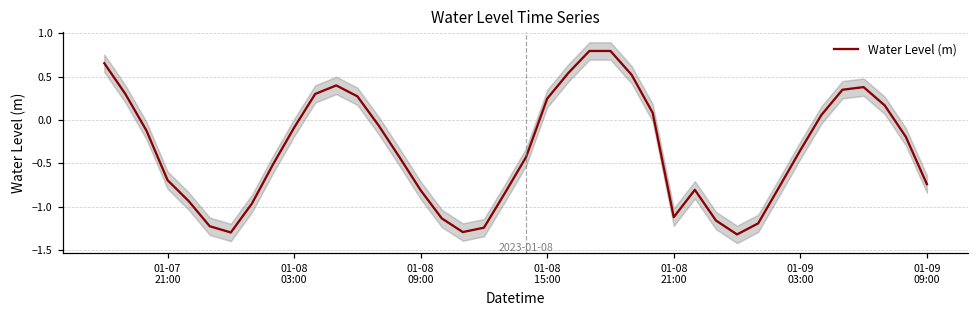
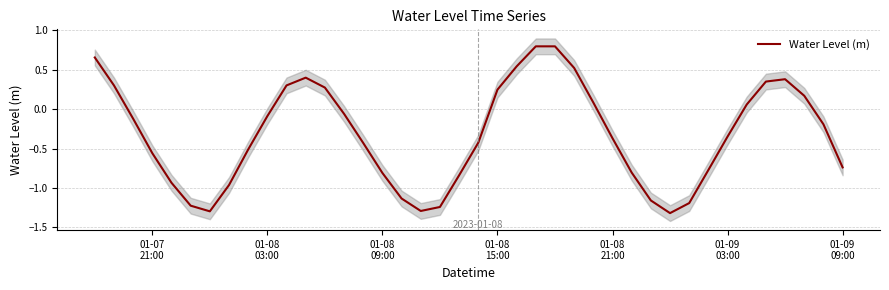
Water Level (m), 01-07 21:00: -0.7 -> -0.6
Water Level (m), 01-08 21:00: -1.1 -> -0.4
